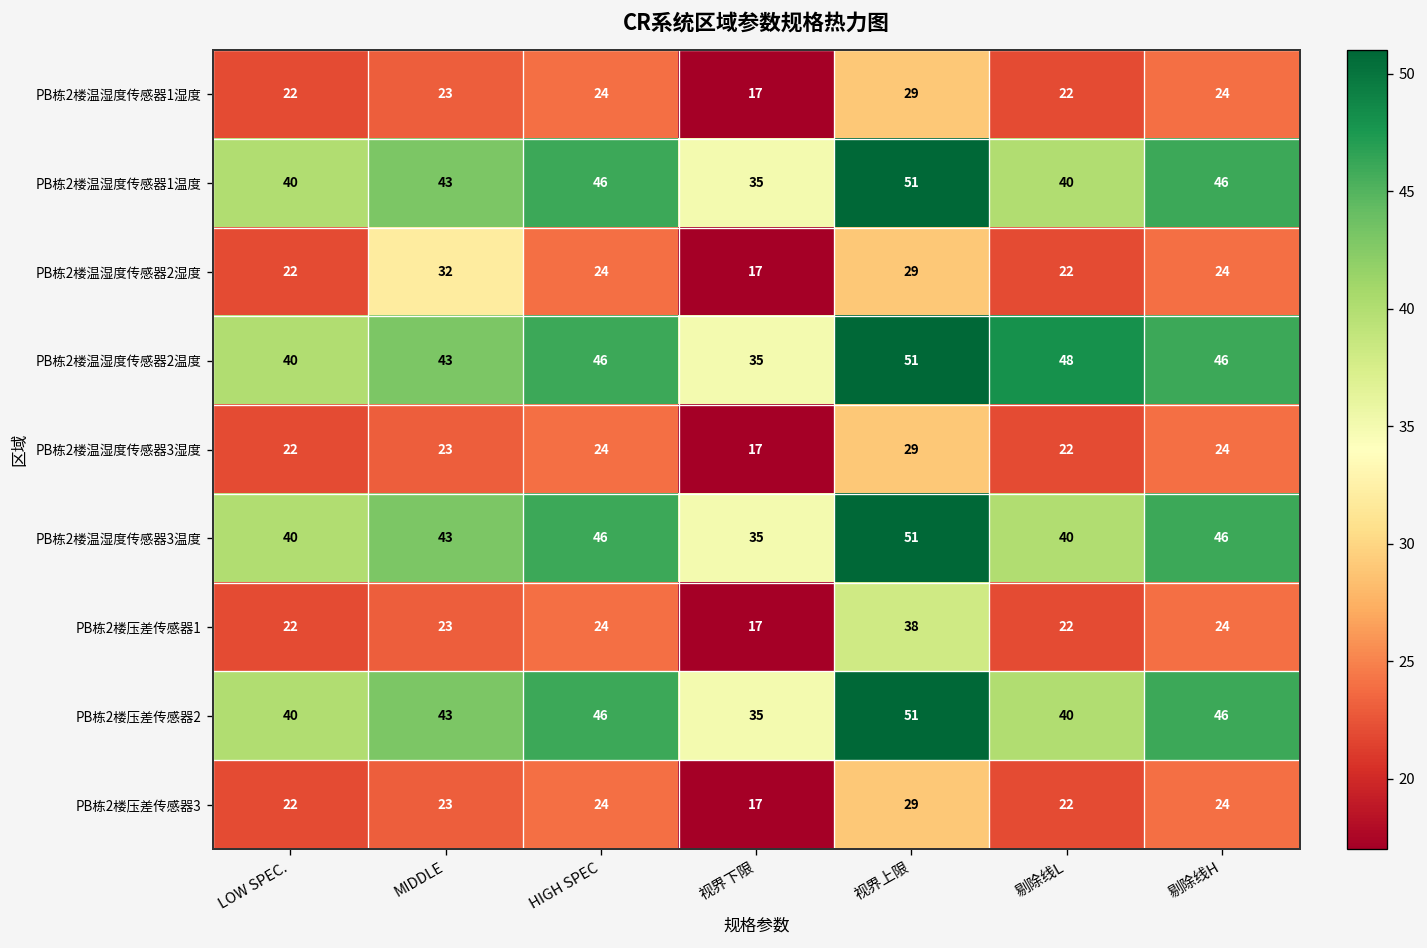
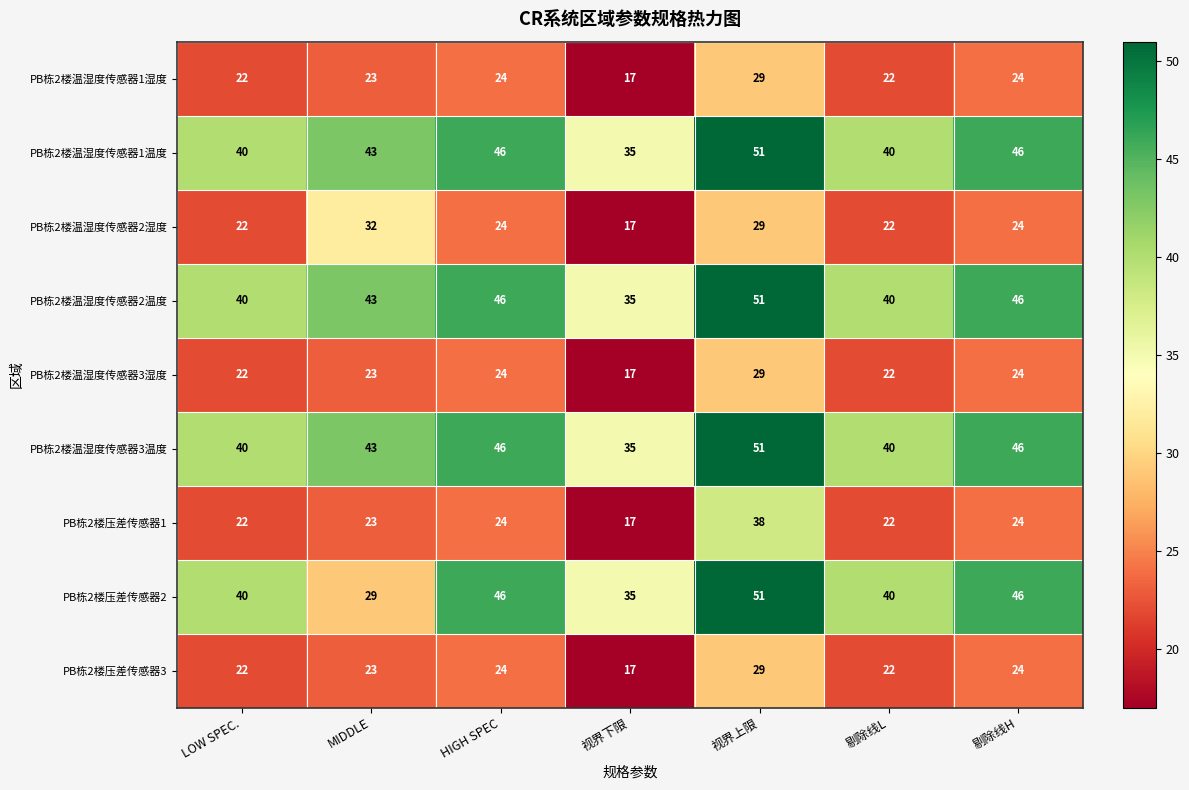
PB栋2楼温湿度传感器2温度, 剔除线L: 48 -> 40
PB栋2楼压差传感器2, MIDDLE: 43 -> 29
